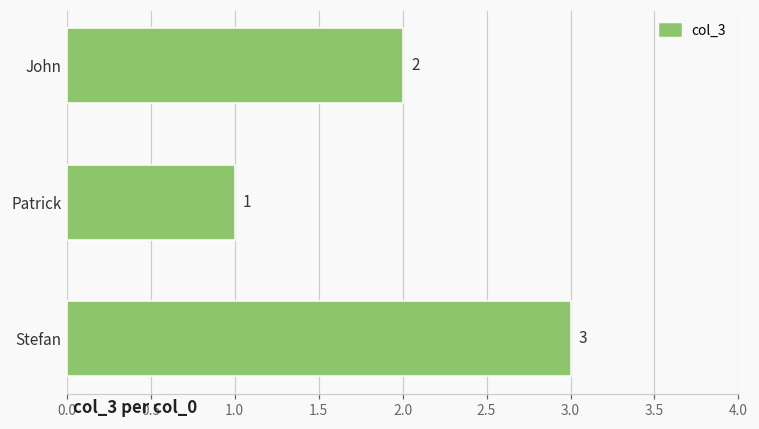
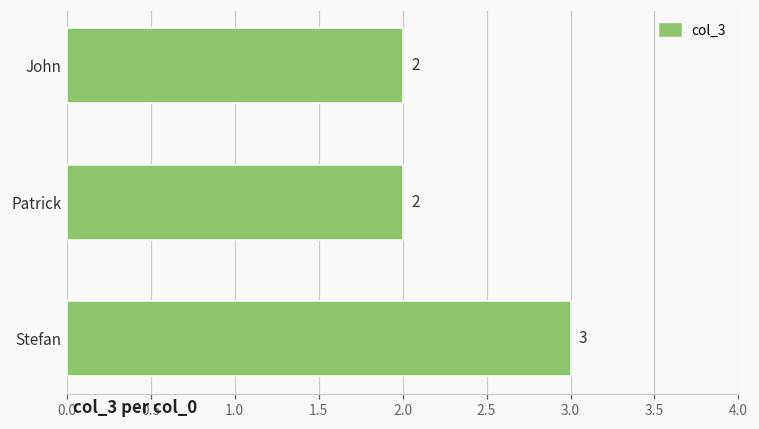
Patrick: 1 -> 2
